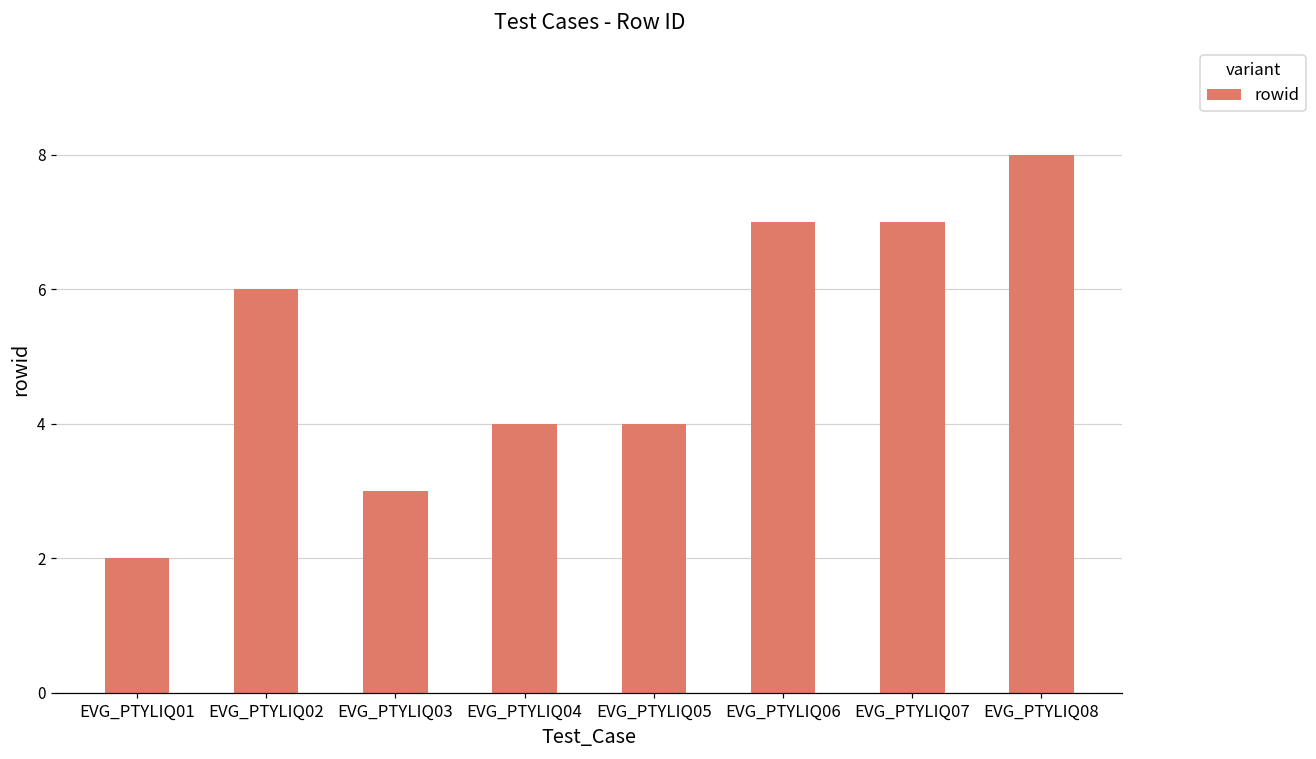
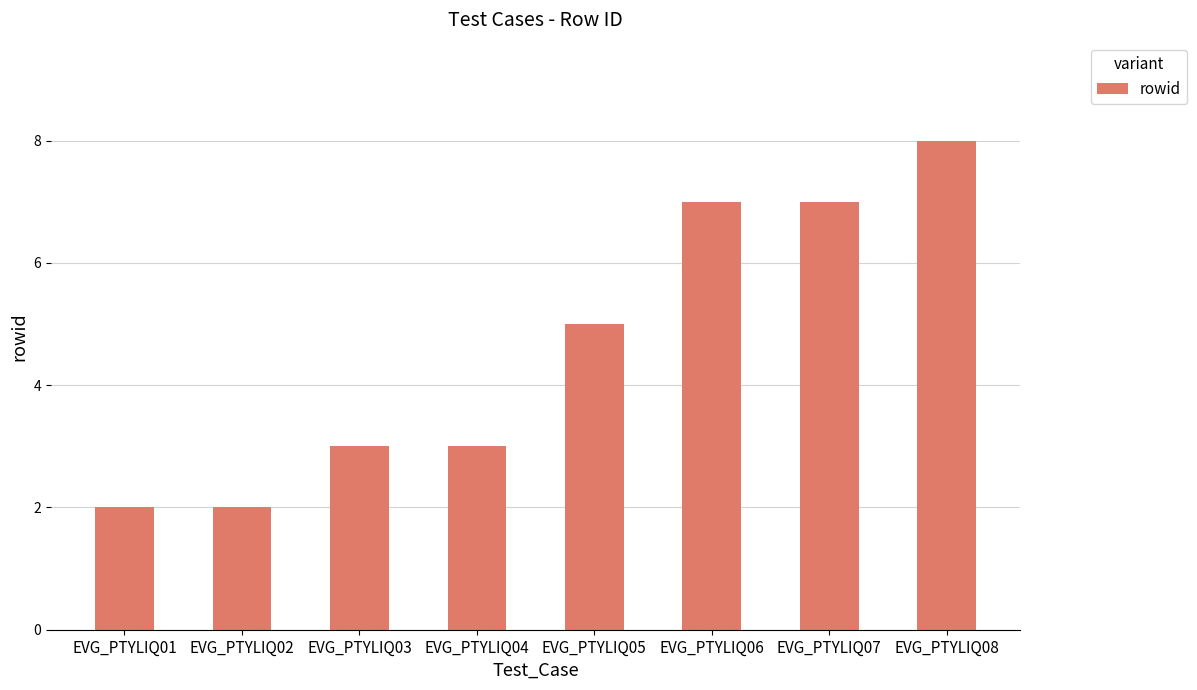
EVG_PTYLIQ02: 6 -> 2
EVG_PTYLIQ04: 4 -> 3
EVG_PTYLIQ05: 4 -> 5
